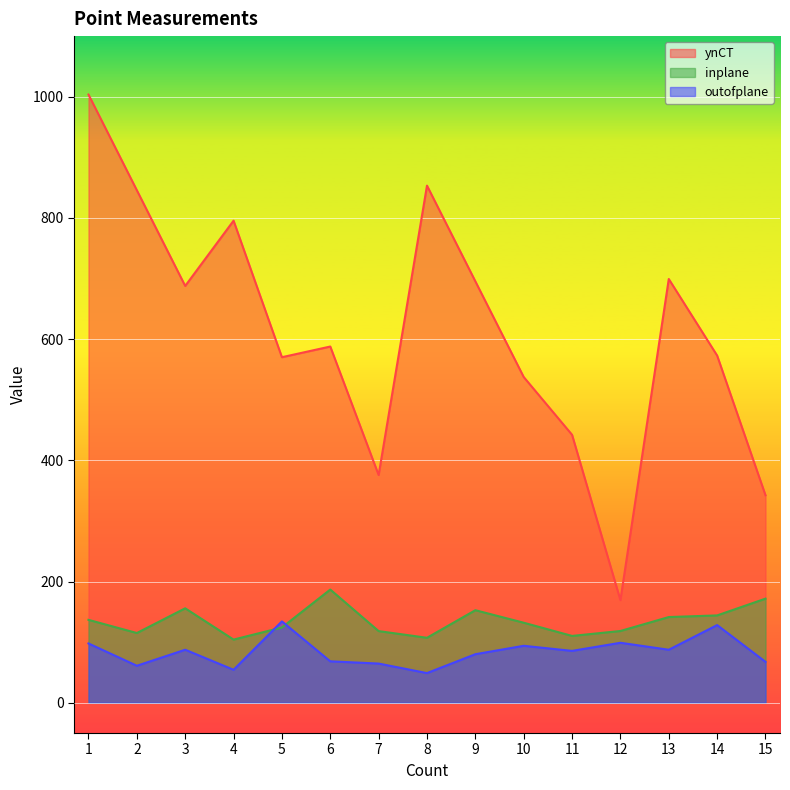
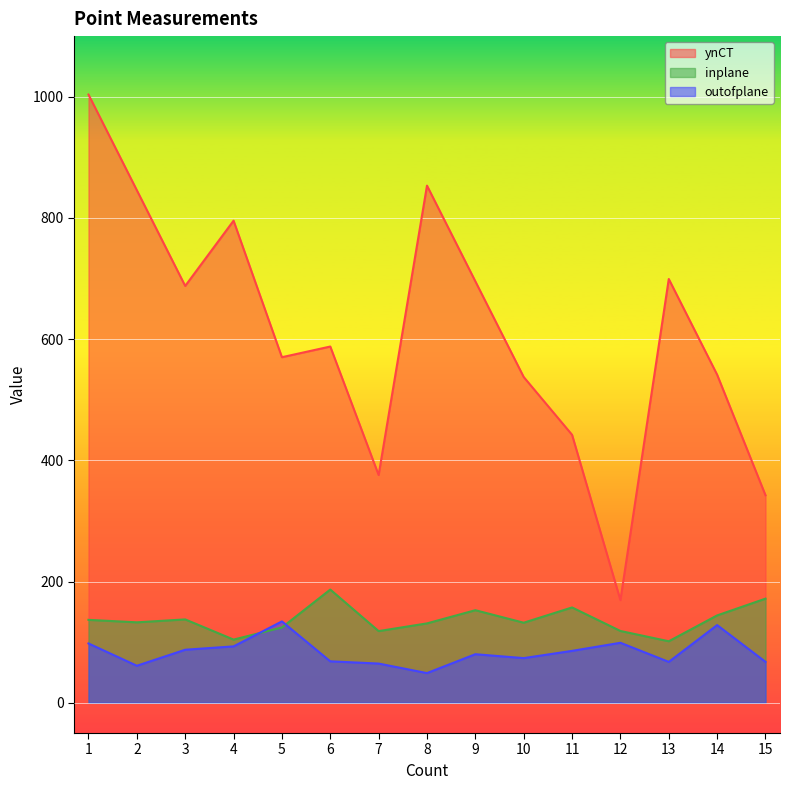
inplane, 2: 120 -> 130
inplane, 3: 160 -> 140
outofplane, 4: 50 -> 90
inplane, 8: 110 -> 130
outofplane, 10: 90 -> 70
inplane, 11: 110 -> 160
inplane, 13: 140 -> 100
outofplane, 13: 90 -> 70
ynCT, 14: 570 -> 540
